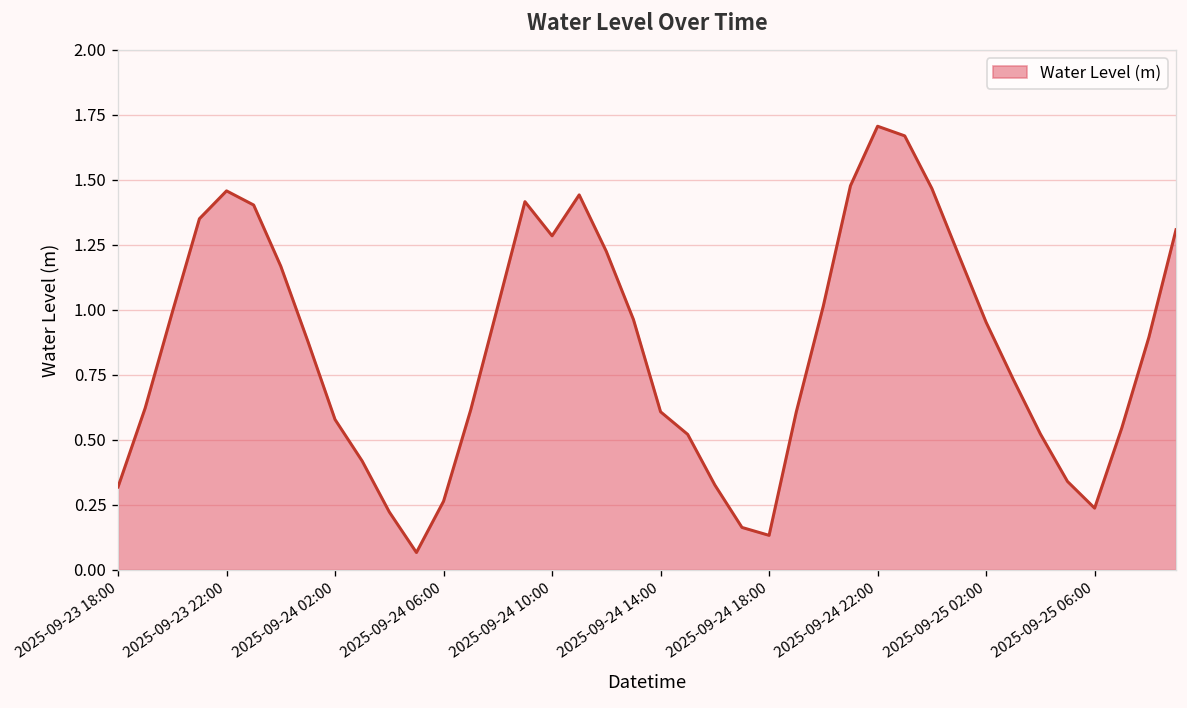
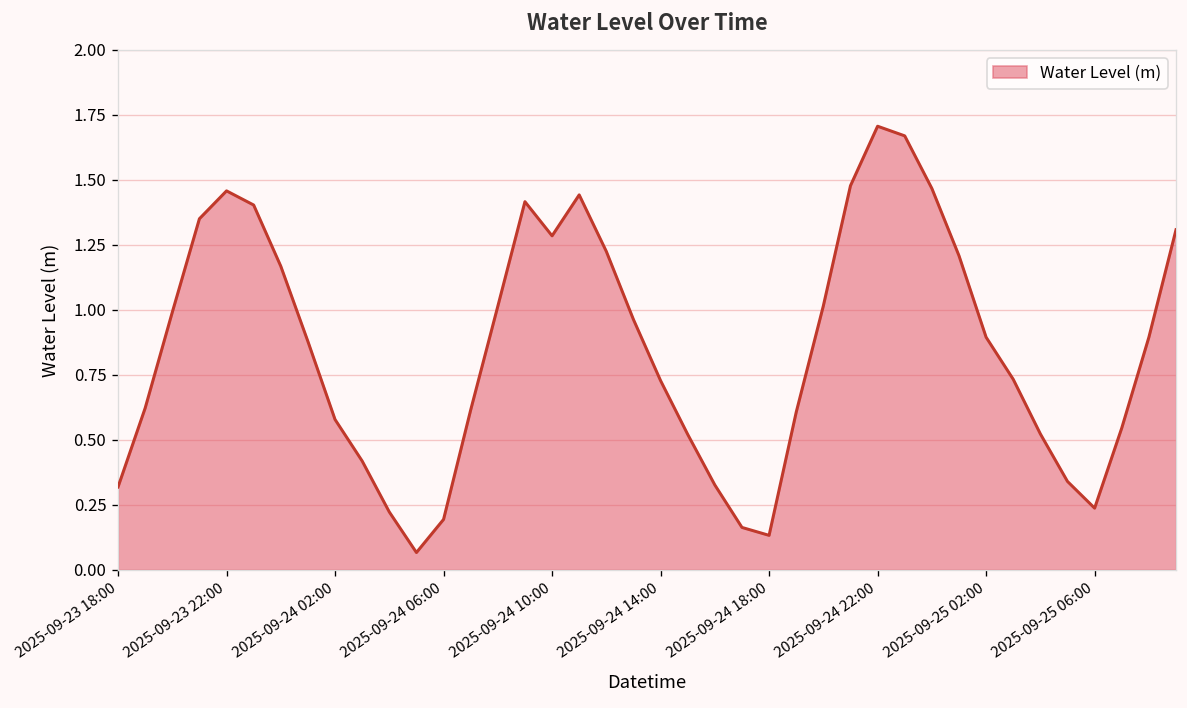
2025-09-24 06:00: 0.26 -> 0.19
2025-09-24 14:00: 0.61 -> 0.73
2025-09-25 02:00: 0.95 -> 0.89
